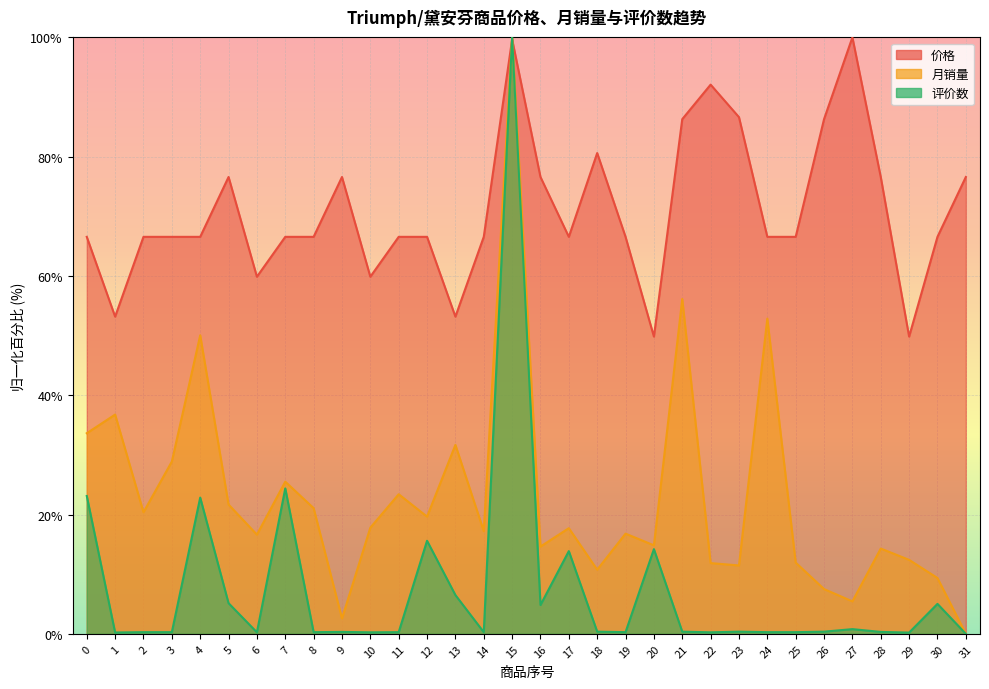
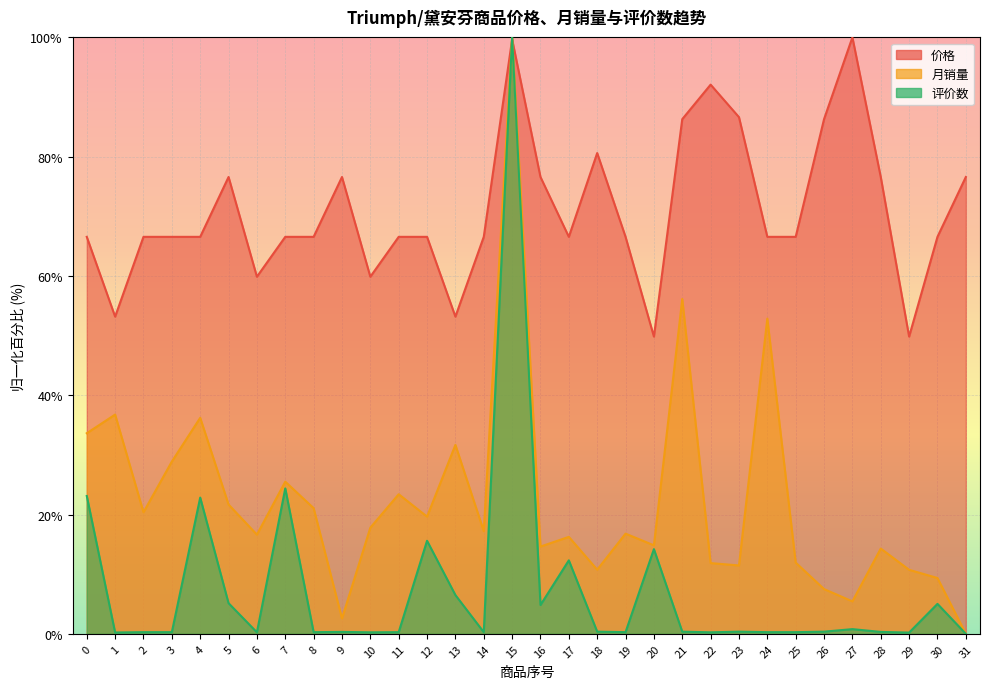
月销量, 4: 50% -> 36%
月销量, 17: 18% -> 16%
评价数, 17: 14% -> 12%
月销量, 29: 12% -> 11%
